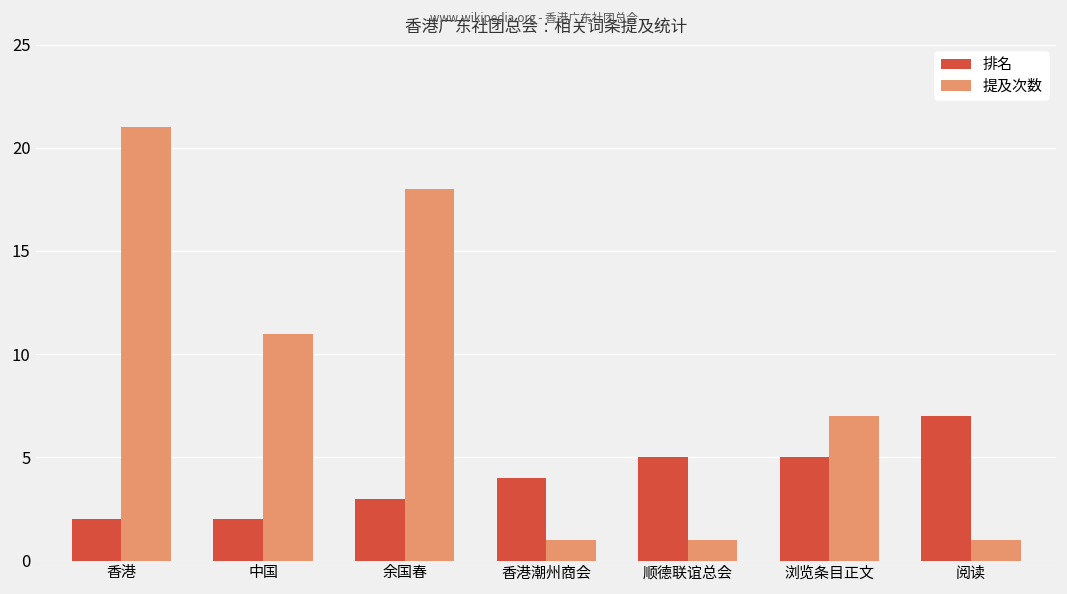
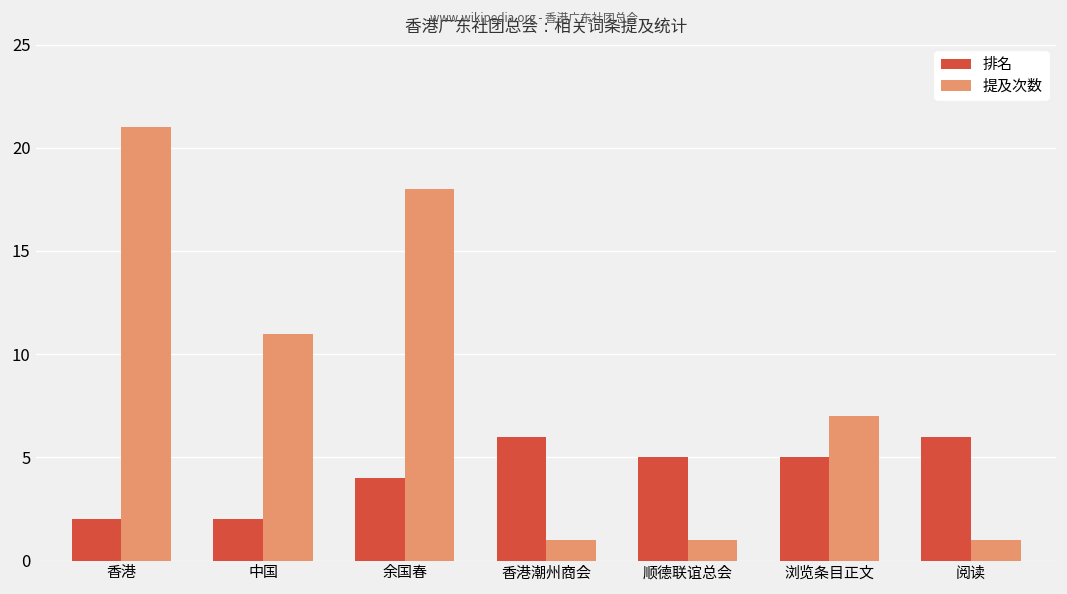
排名, 余国春: 3 -> 4
排名, 香港潮州商会: 4 -> 6
排名, 阅读: 7 -> 6
